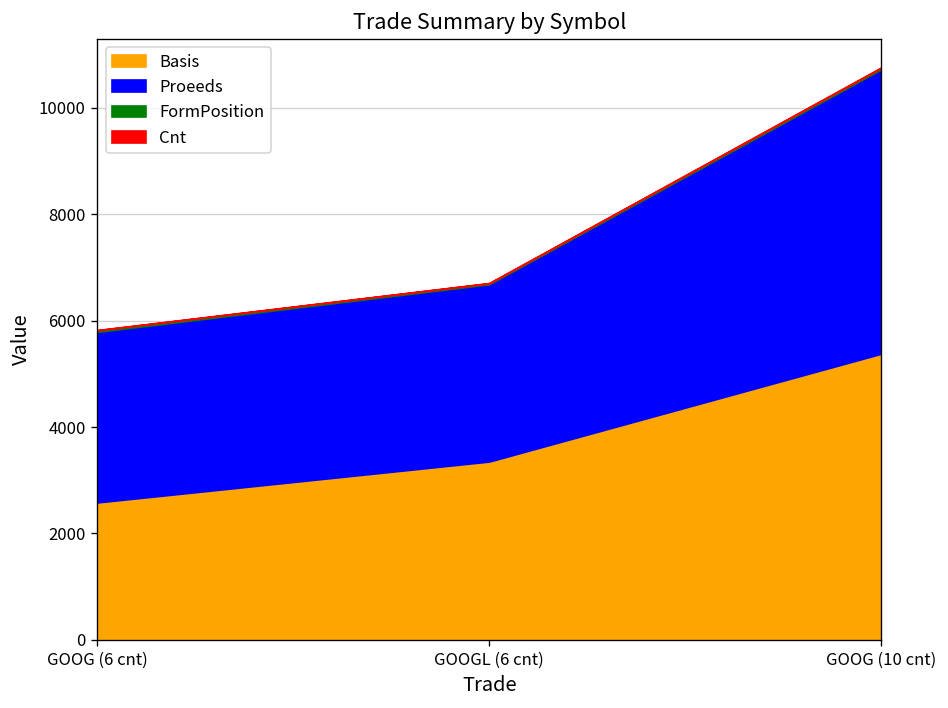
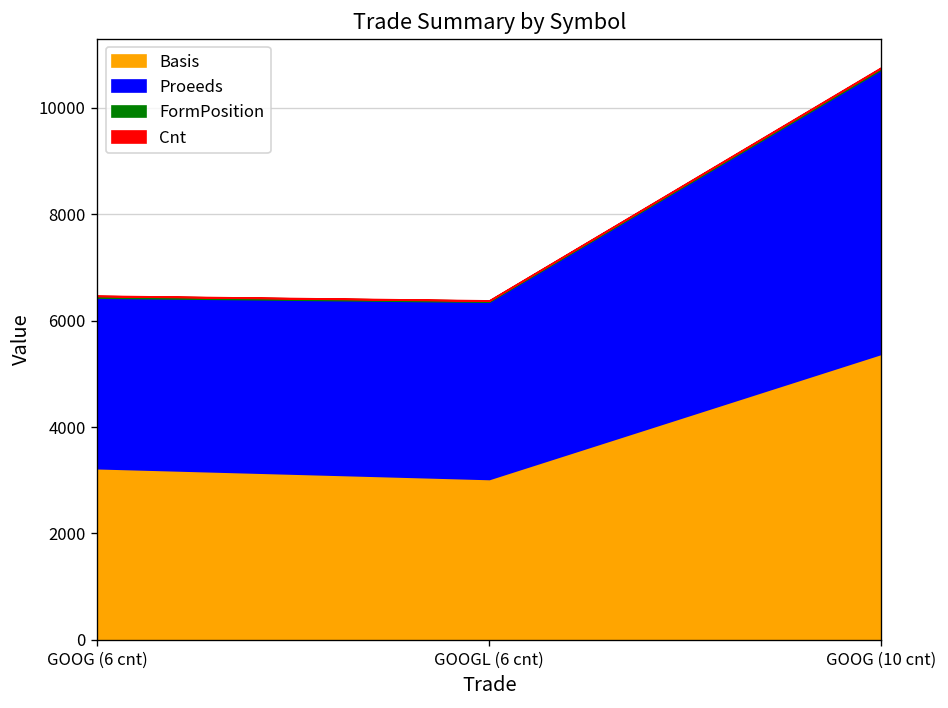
Basis, GOOG (6 cnt): 2600 -> 3200
Basis, GOOGL (6 cnt): 3400 -> 3000
